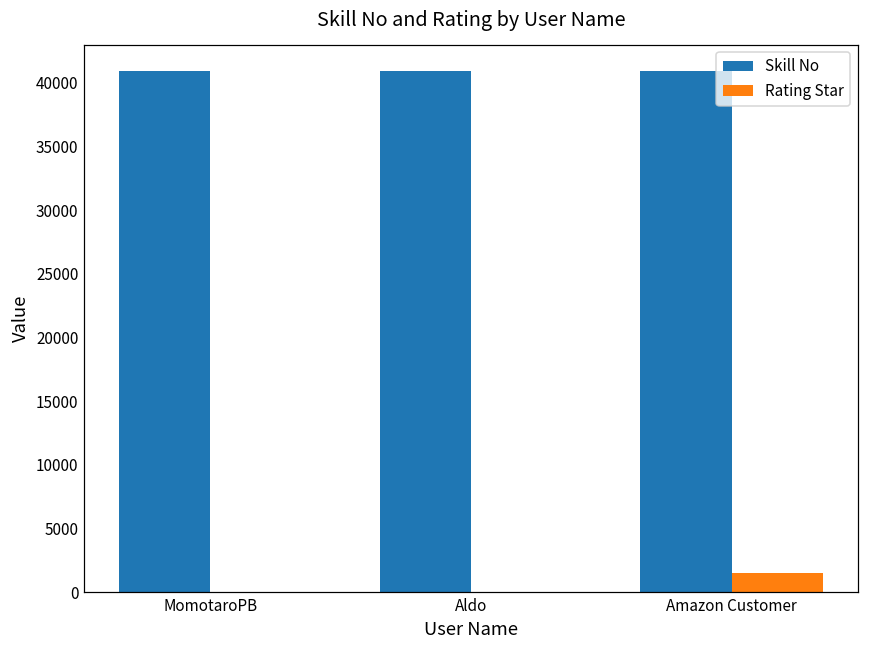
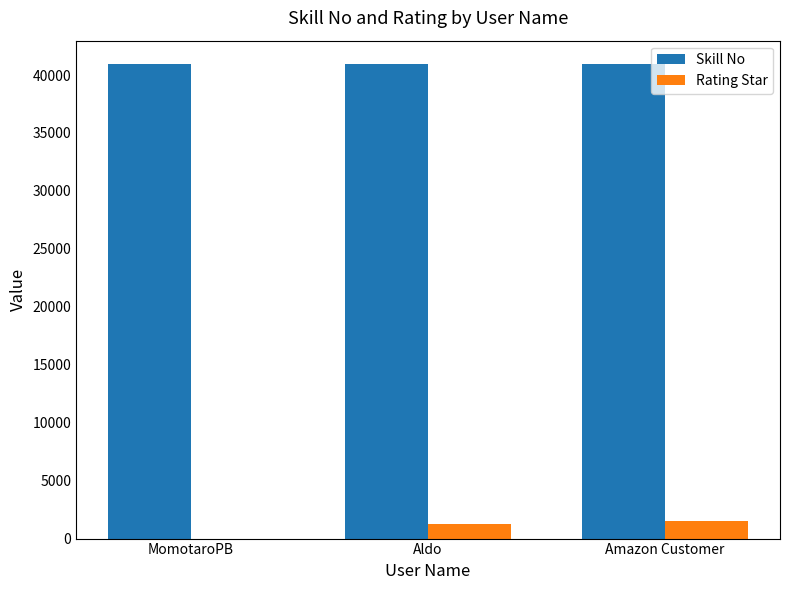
Rating Star, Aldo: 0 -> 1300
